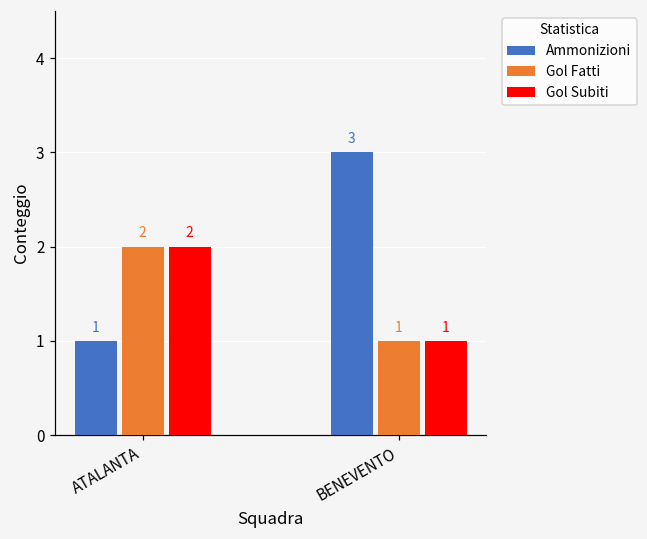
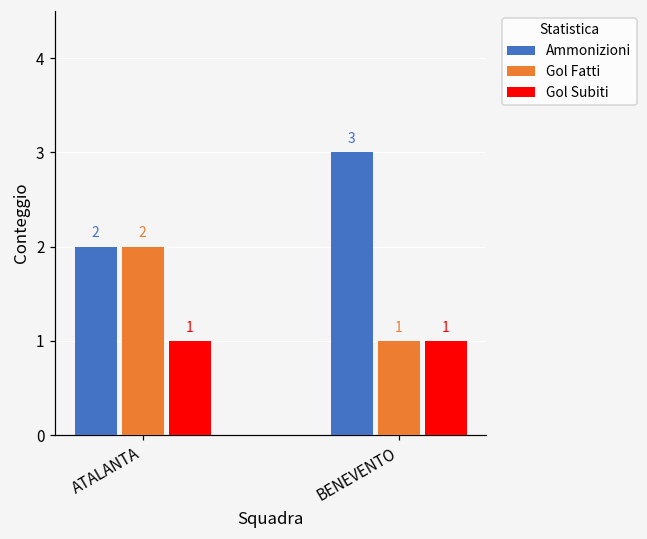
Ammonizioni, ATALANTA: 1 -> 2
Gol Subiti, ATALANTA: 2 -> 1
